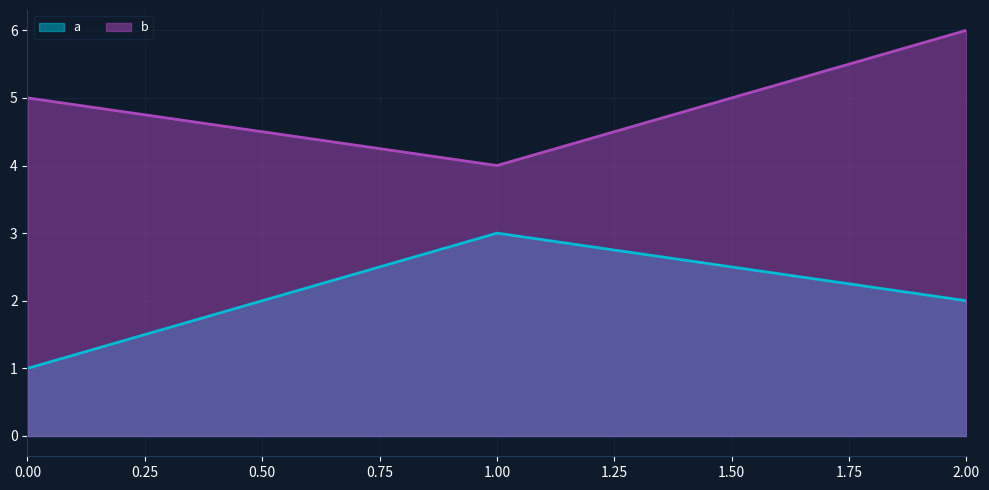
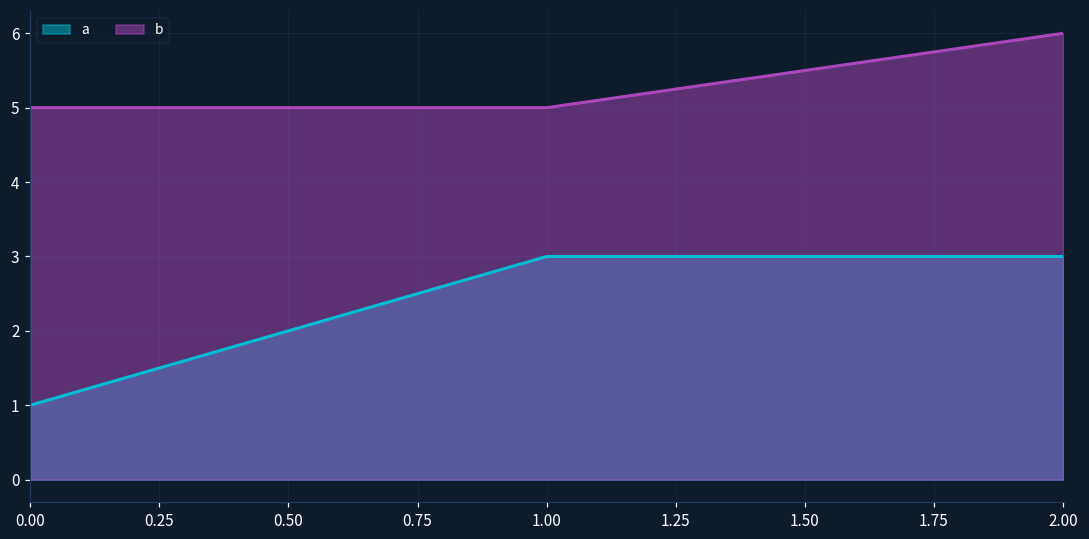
b, 1.00: 4 -> 5
a, 2.00: 2 -> 3
